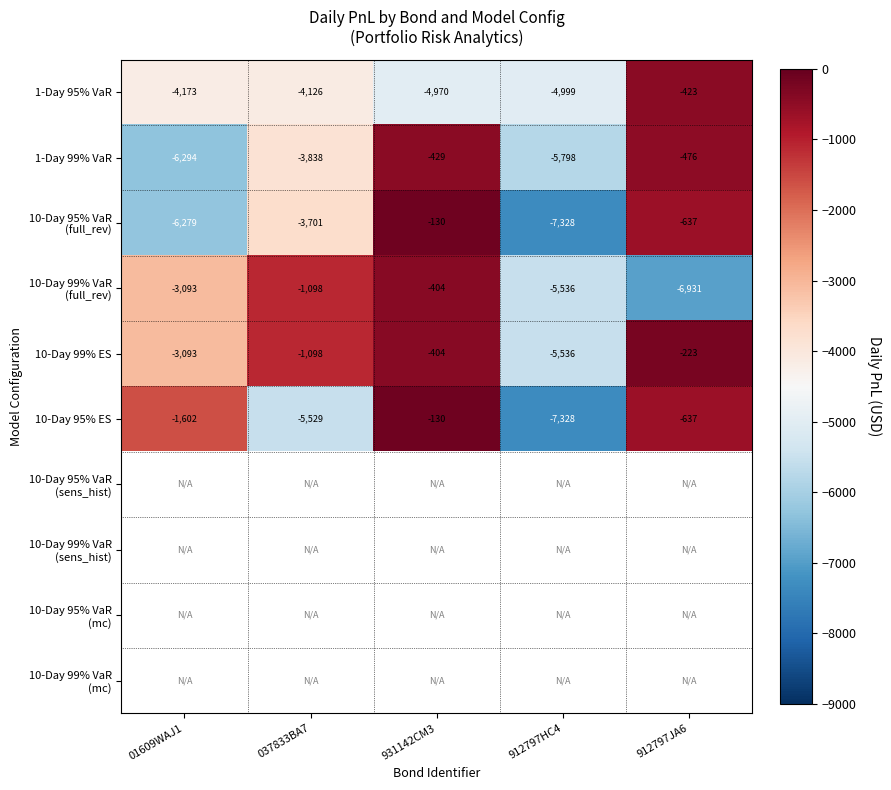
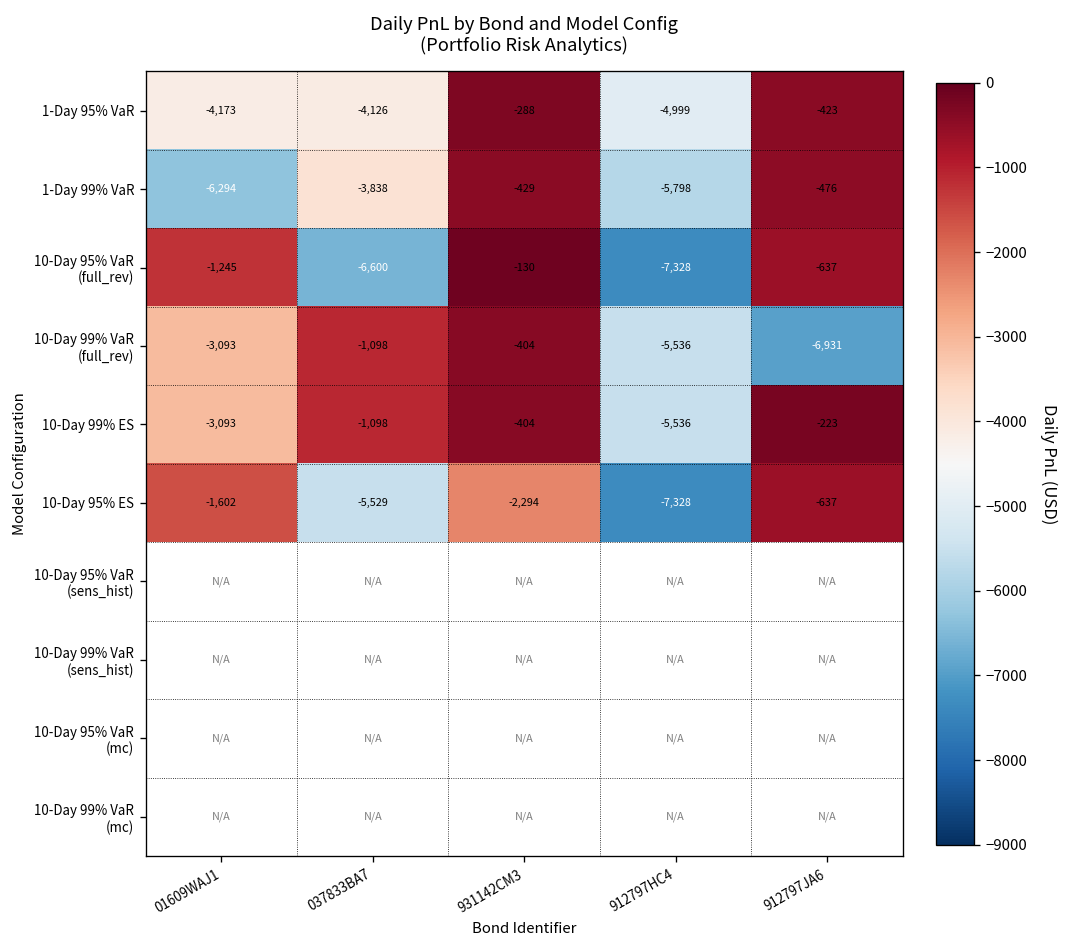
1-Day 95% VaR, 931142CM3: -4,970 -> -288
10-Day 95% VaR (full_rev), 01609WAJ1: -6,279 -> -1,245
10-Day 95% VaR (full_rev), 037833BA7: -3,701 -> -6,600
10-Day 95% ES, 931142CM3: -130 -> -2,294
